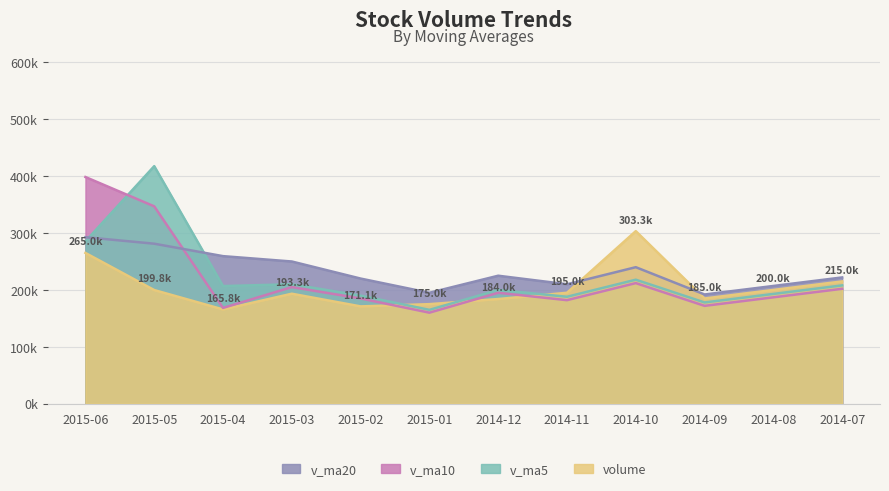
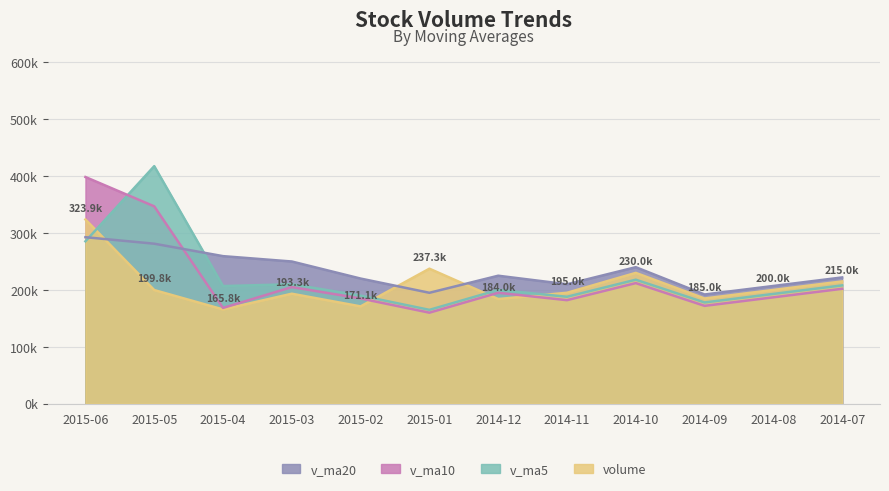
volume, 2015-06: 265.0k -> 323.9k
volume, 2015-01: 175.0k -> 237.3k
volume, 2014-10: 303.3k -> 230.0k
